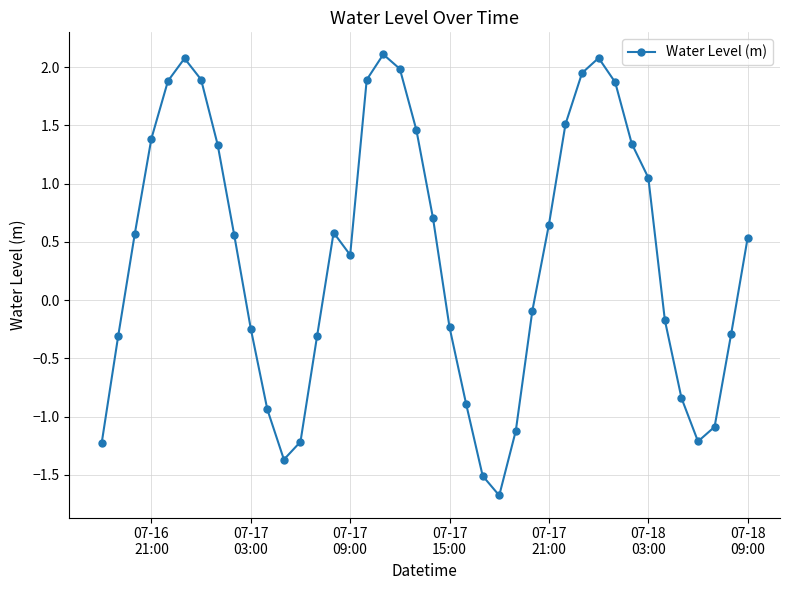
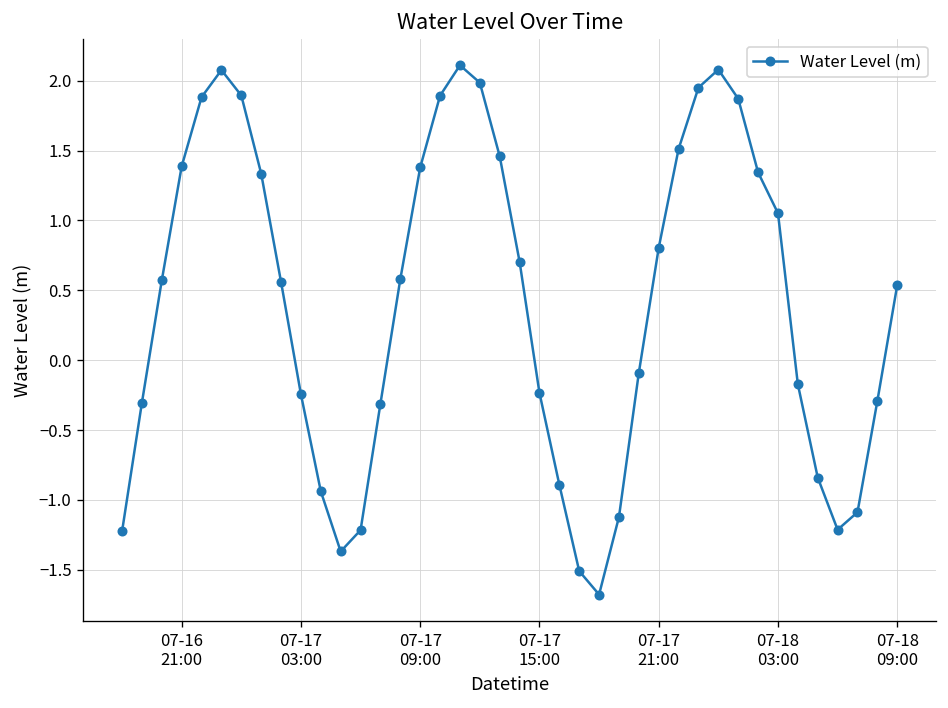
07-17 09:00: 0.39 -> 1.38
07-17 21:00: 0.65 -> 0.80
